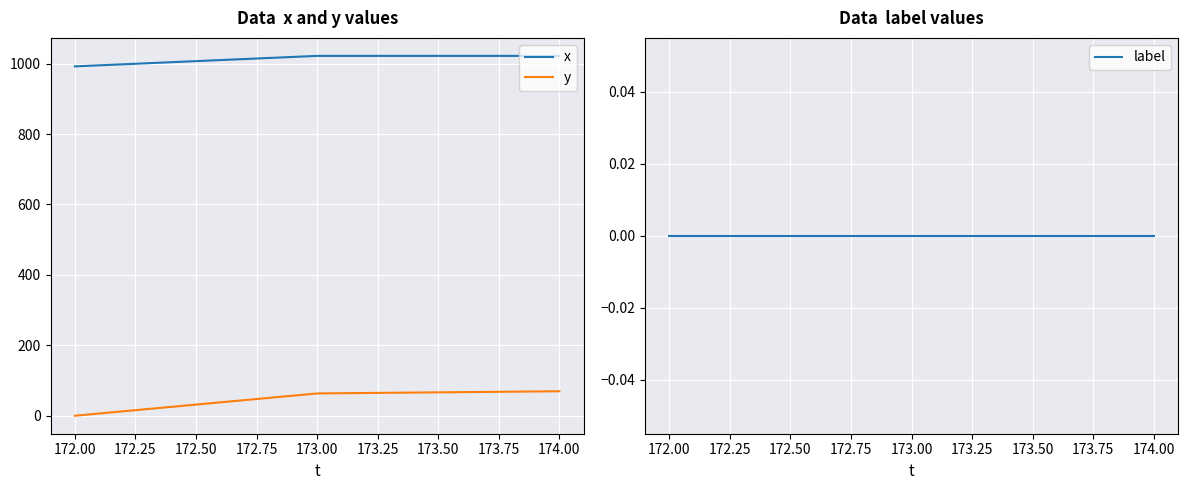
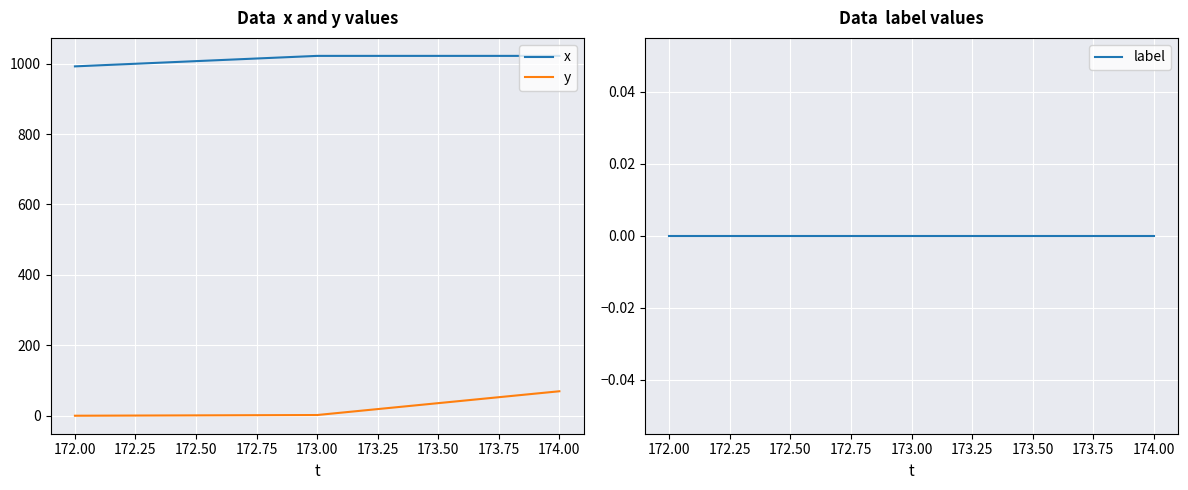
Data x and y values, y, 173.00: 60 -> 0
